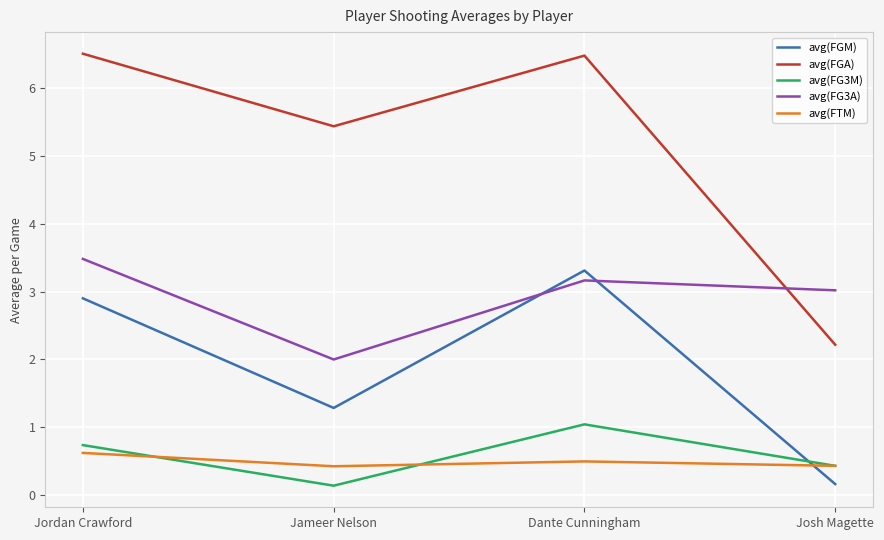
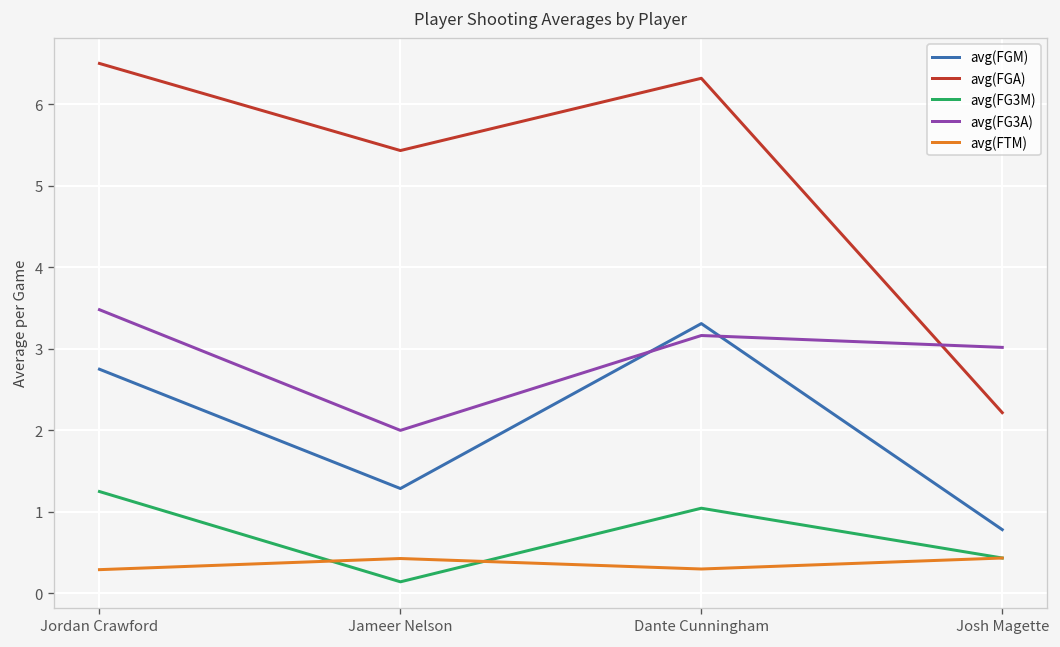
avg(FGM), Jordan Crawford: 2.9 -> 2.8
avg(FG3M), Jordan Crawford: 0.7 -> 1.3
avg(FTM), Jordan Crawford: 0.6 -> 0.3
avg(FGA), Dante Cunningham: 6.5 -> 6.3
avg(FTM), Dante Cunningham: 0.5 -> 0.3
avg(FGM), Josh Magette: 0.2 -> 0.8
